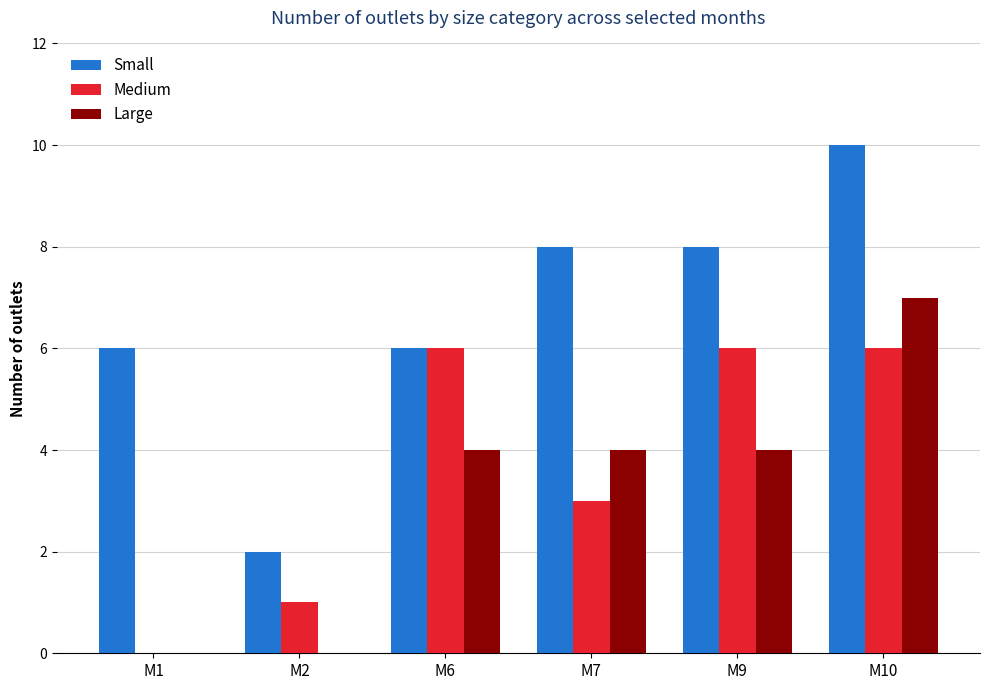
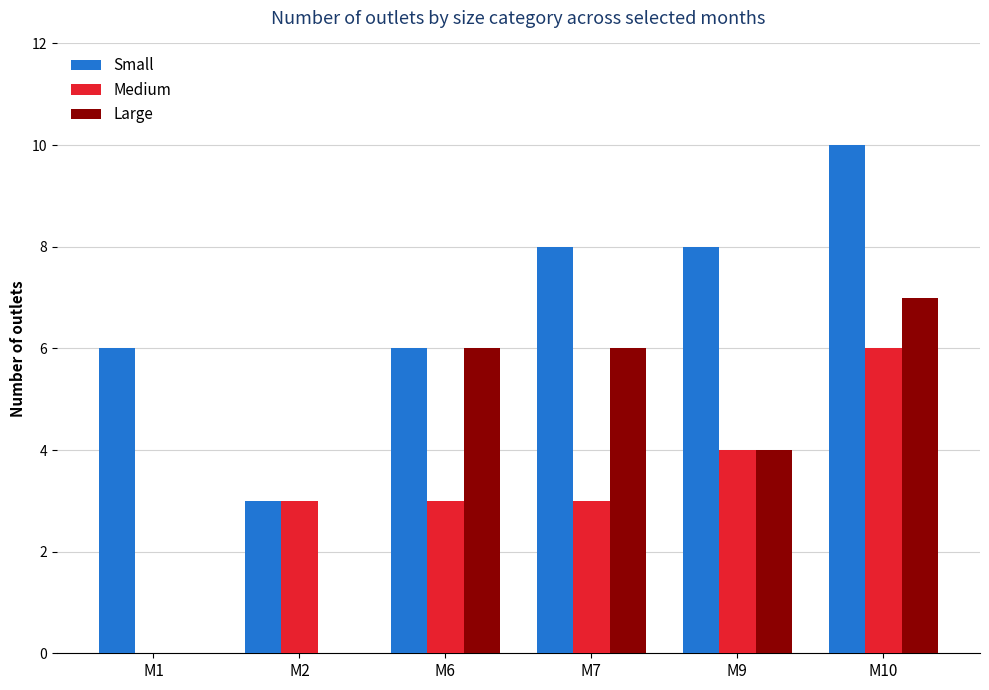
Small, M2: 2 -> 3
Medium, M2: 1 -> 3
Medium, M6: 6 -> 3
Large, M6: 4 -> 6
Large, M7: 4 -> 6
Medium, M9: 6 -> 4
